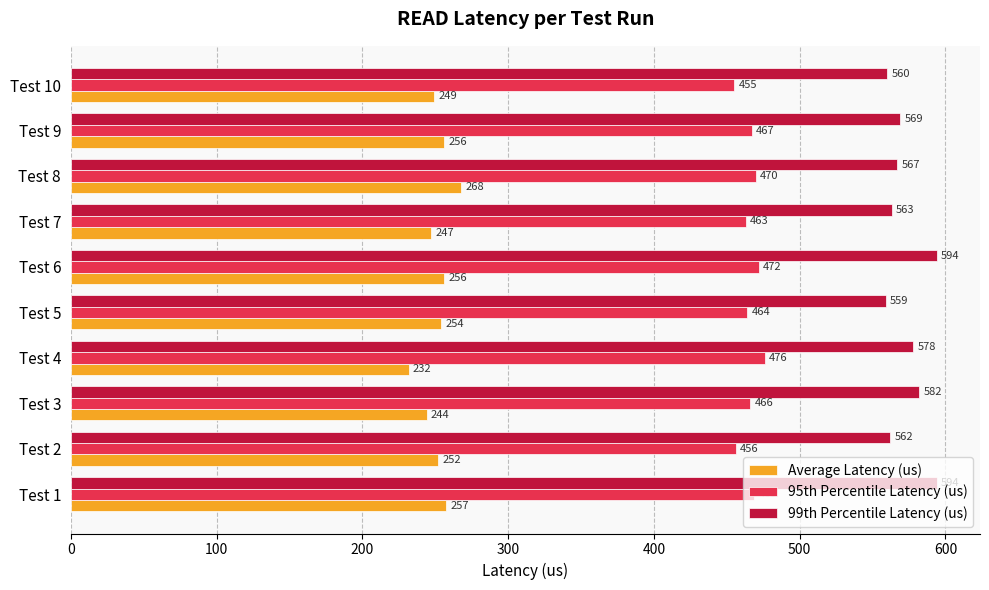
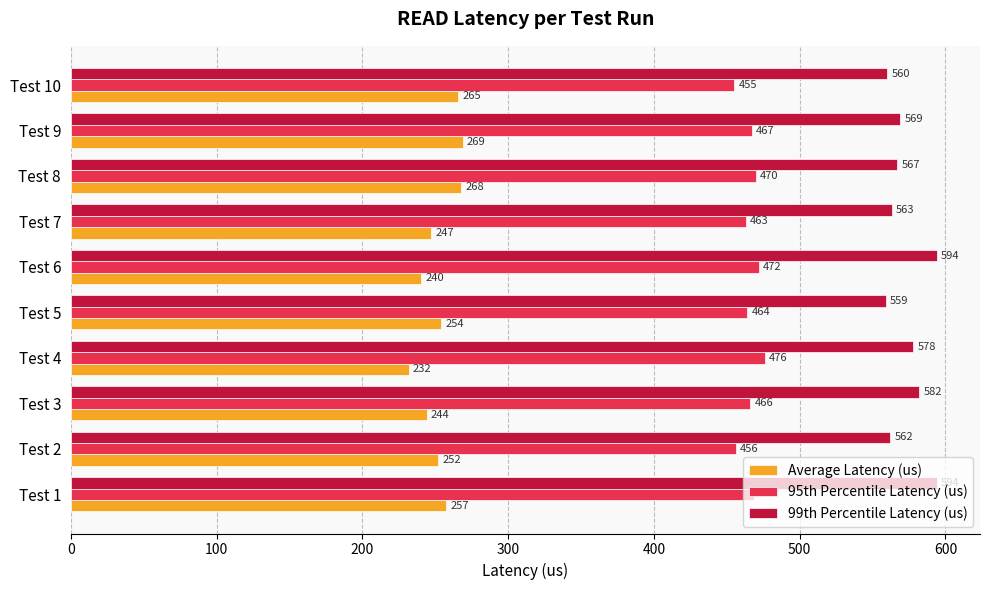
Average Latency (us), Test 10: 249 -> 265
Average Latency (us), Test 9: 256 -> 269
Average Latency (us), Test 6: 256 -> 240
